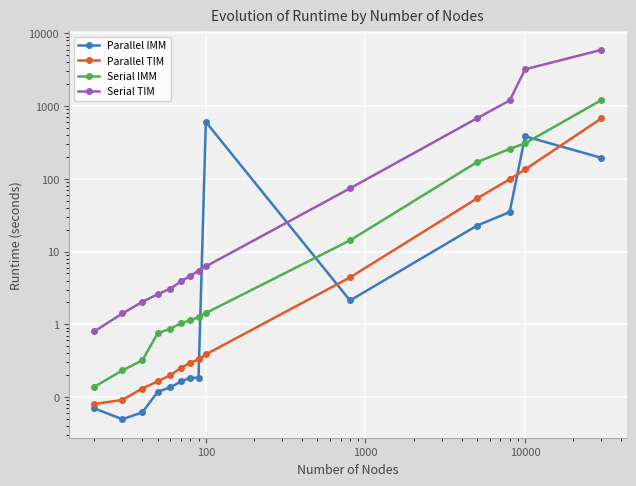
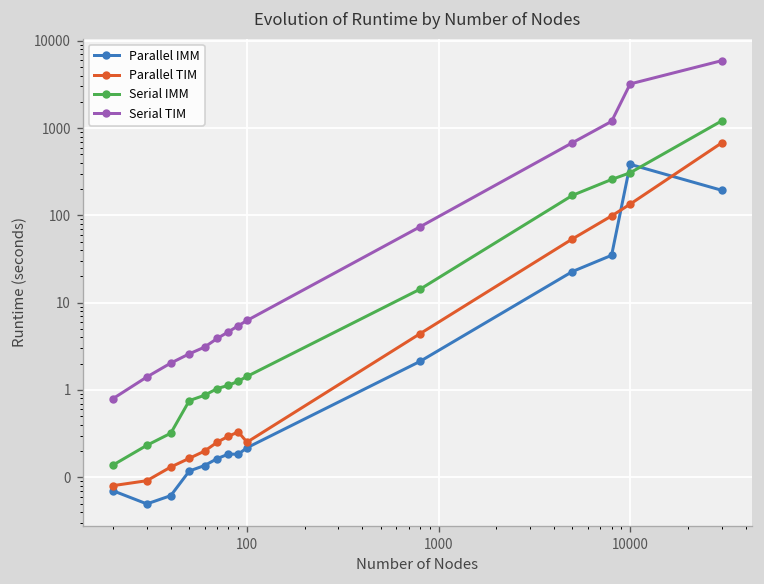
Parallel IMM, 100: 600 -> 0.22
Parallel TIM, 100: 0.4 -> 0.25
